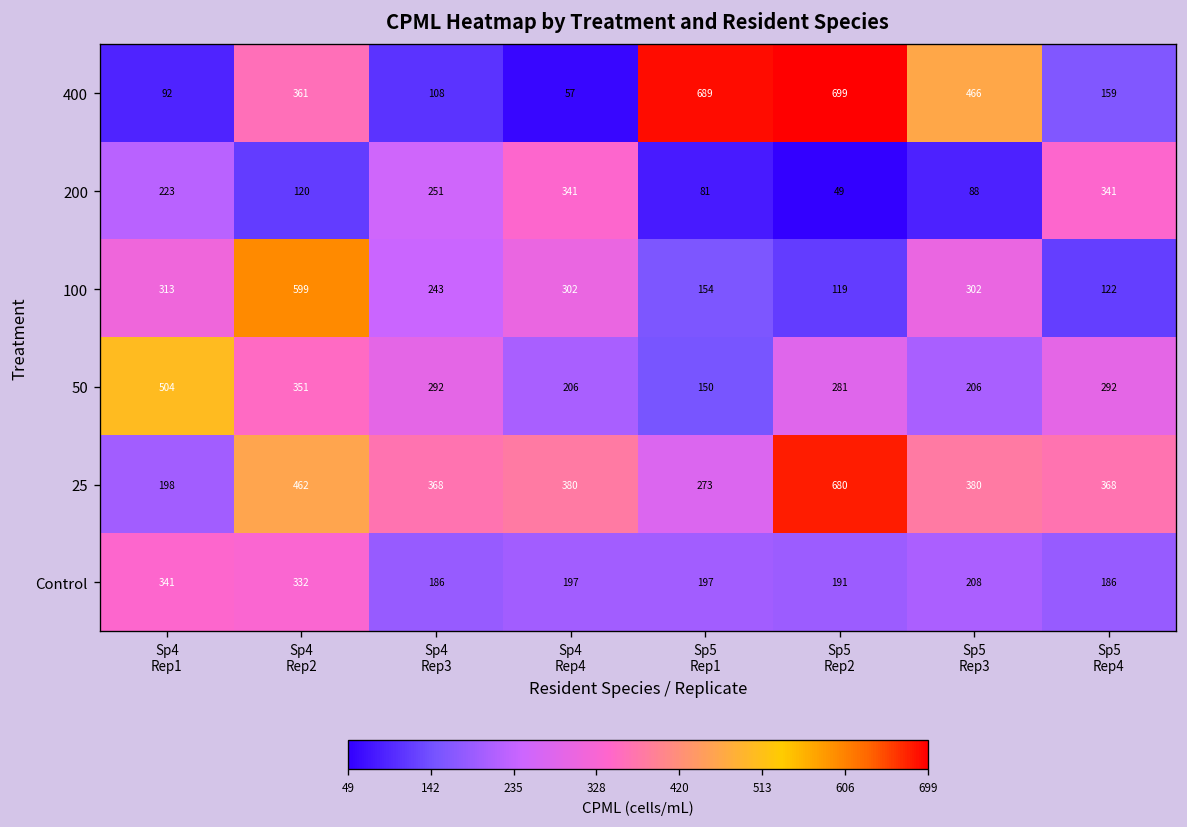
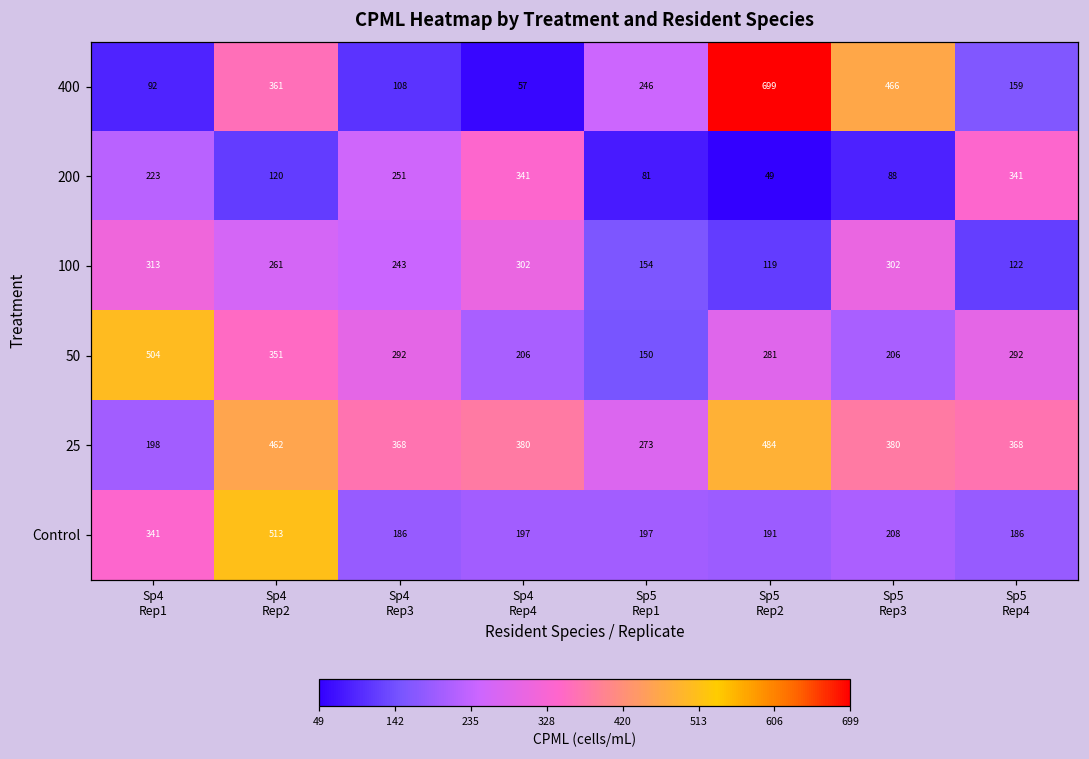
400, Sp5 Rep1: 689 -> 246
100, Sp4 Rep2: 599 -> 261
25, Sp5 Rep2: 680 -> 484
Control, Sp4 Rep2: 332 -> 513
